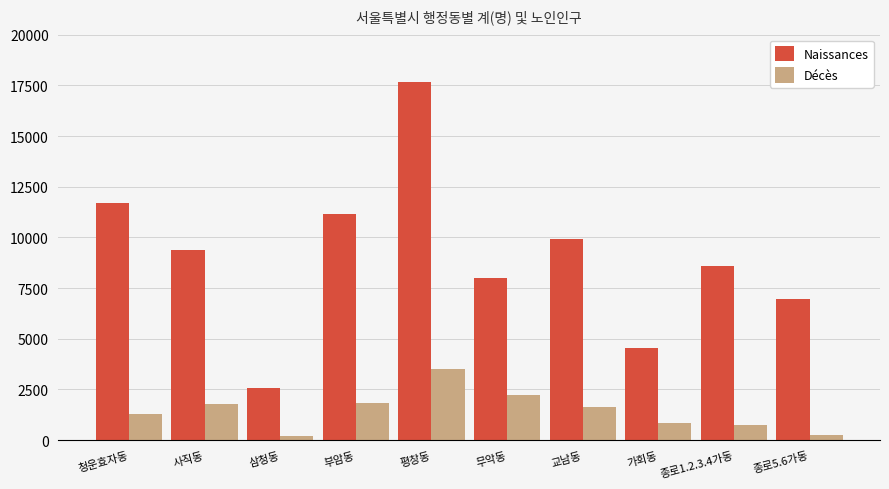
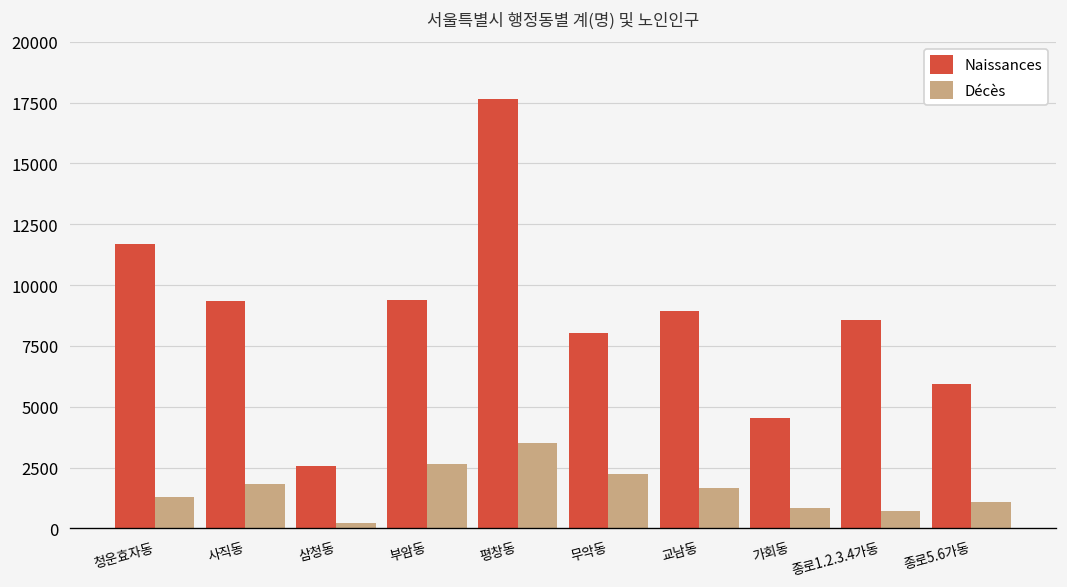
Naissances, 부암동: 11200 -> 9400
Décès, 부암동: 1800 -> 2700
Naissances, 교남동: 9900 -> 8900
Naissances, 종로5.6가동: 7000 -> 5900
Décès, 종로5.6가동: 200 -> 1100
